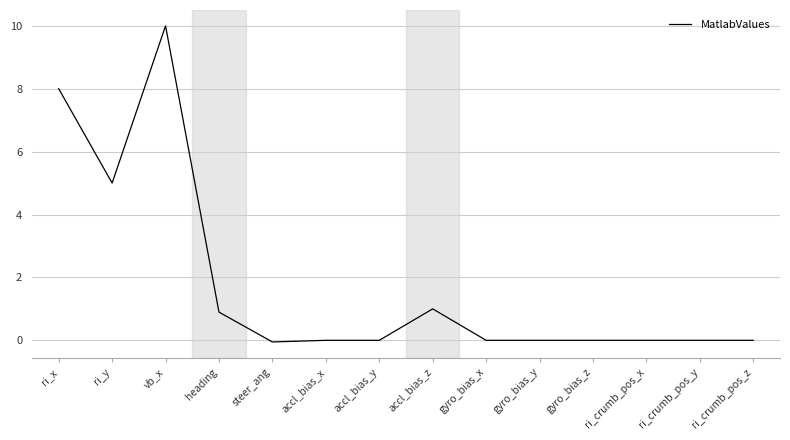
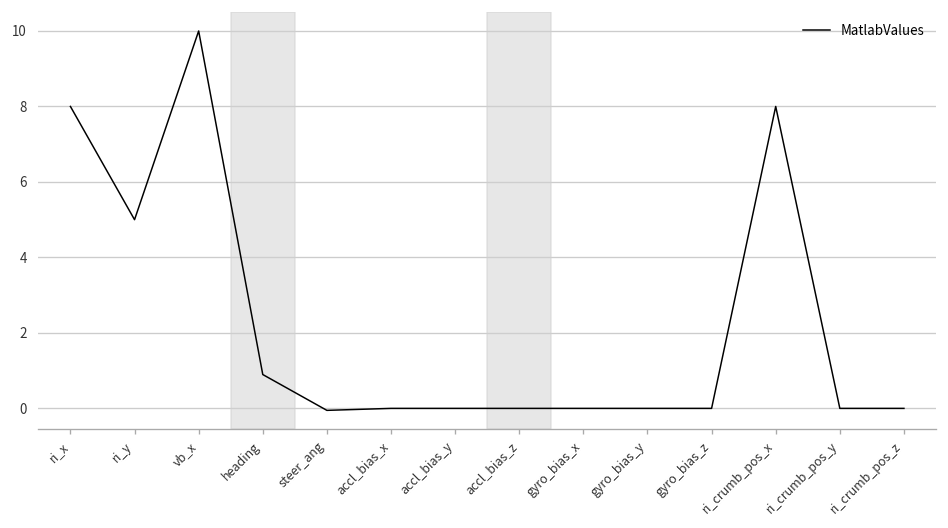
accl_bias_z: 1 -> 0
ri_crumb_pos_x: 0 -> 8
